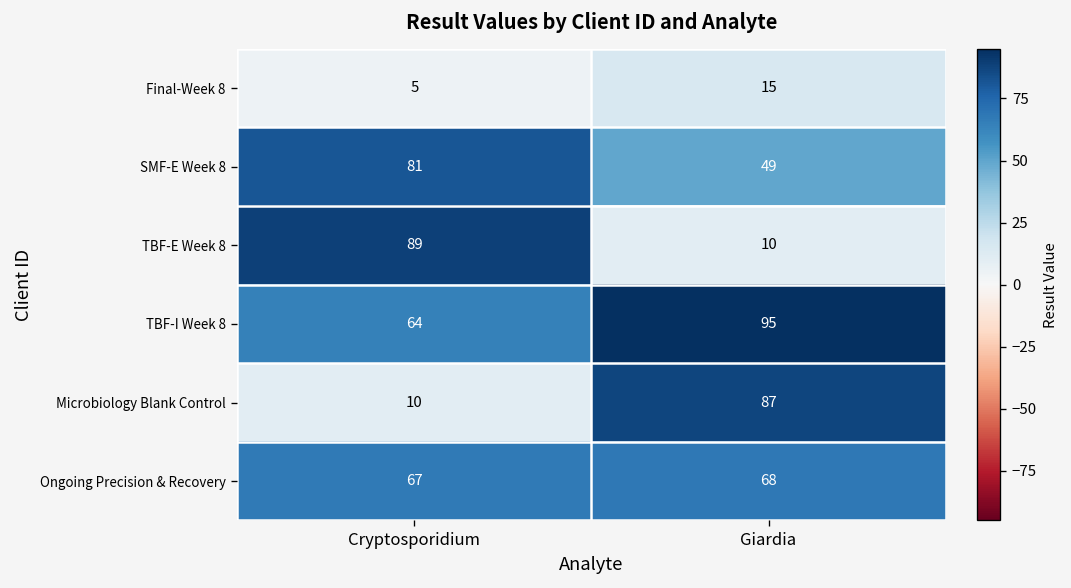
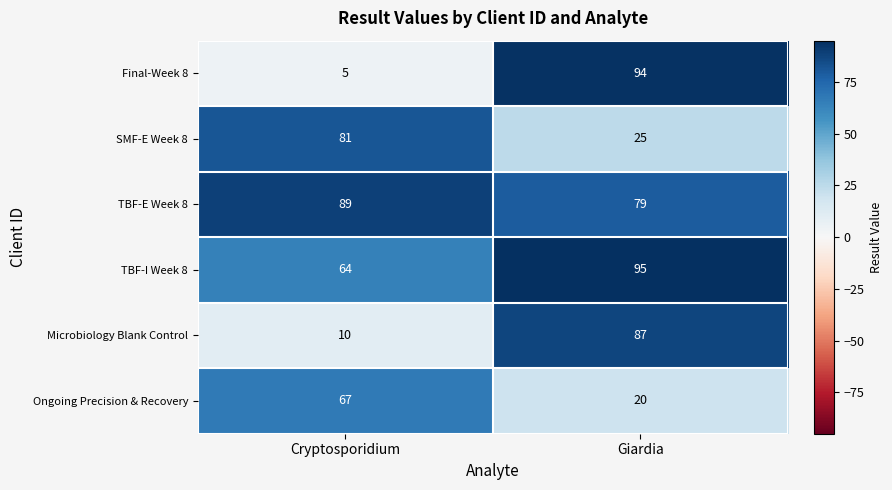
Final-Week 8, Giardia: 15 -> 94
SMF-E Week 8, Giardia: 49 -> 25
TBF-E Week 8, Giardia: 10 -> 79
Ongoing Precision & Recovery, Giardia: 68 -> 20
